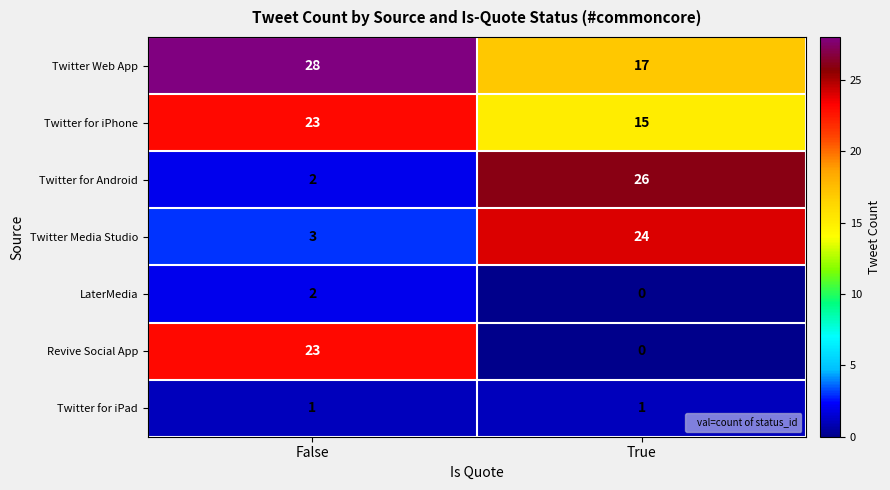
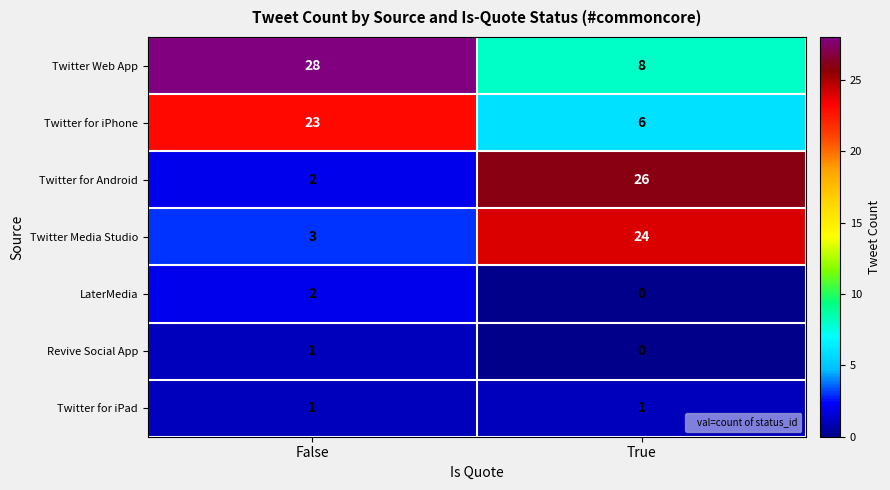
Twitter Web App, True: 17 -> 8
Twitter for iPhone, True: 15 -> 6
Revive Social App, False: 23 -> 1
